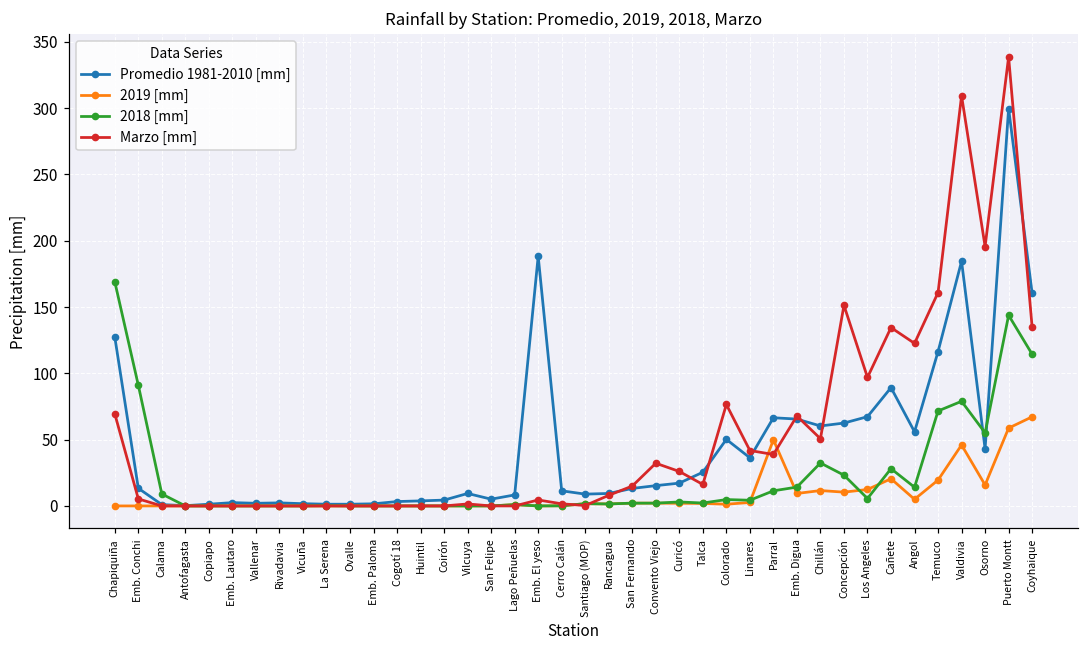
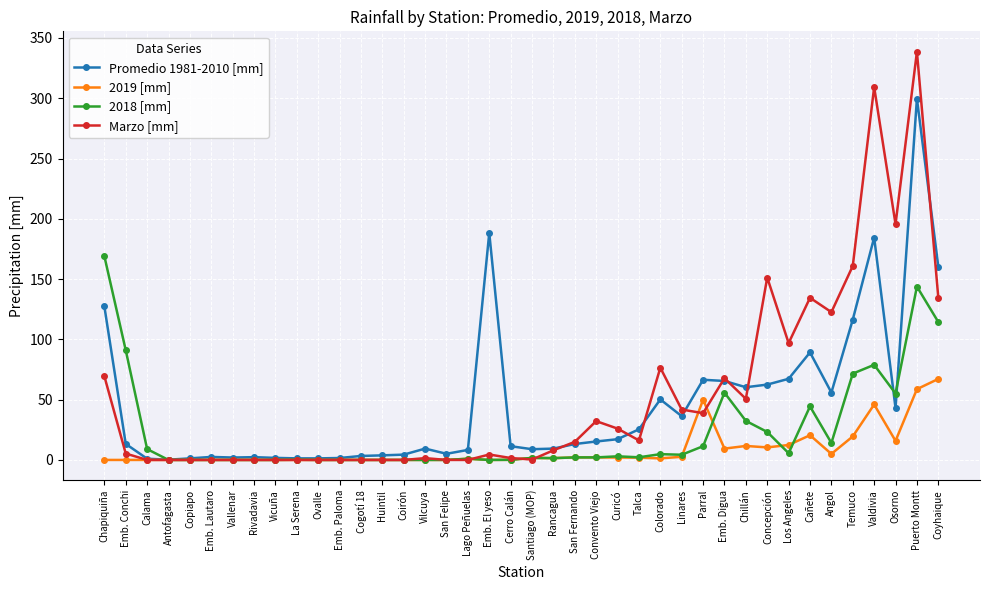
2018 [mm], Emb. Digua: 14 -> 56
2018 [mm], Cañete: 28 -> 44
